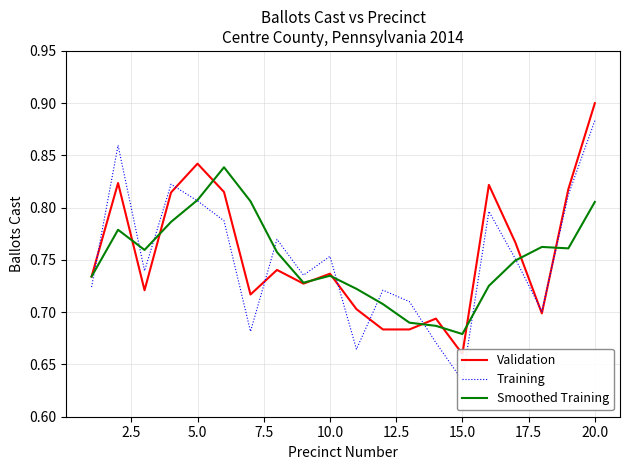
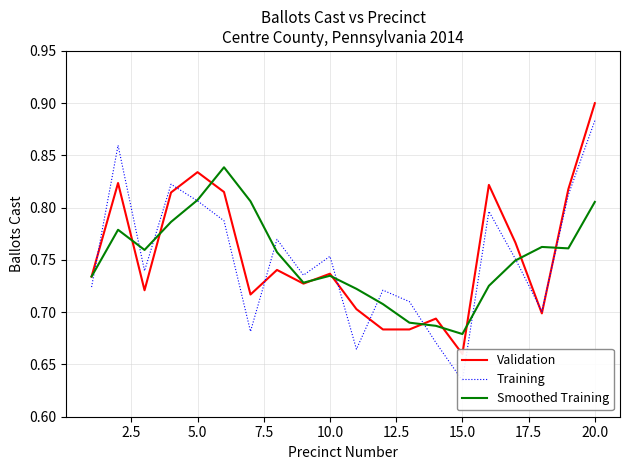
Validation, 5.0: 0.842 -> 0.834
